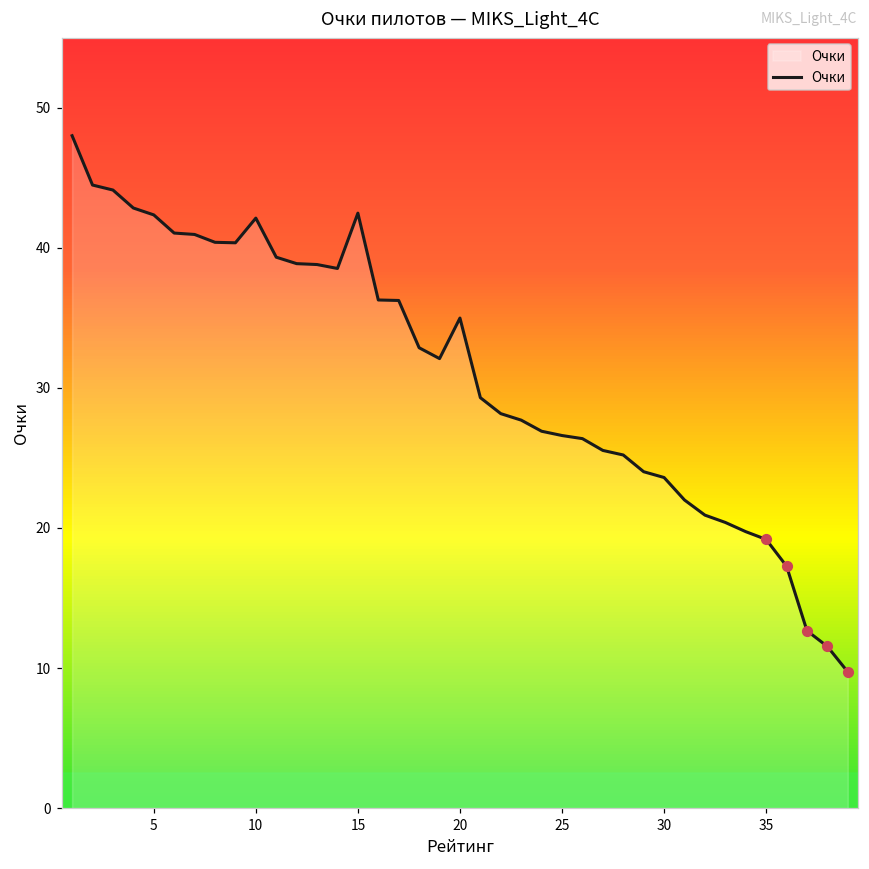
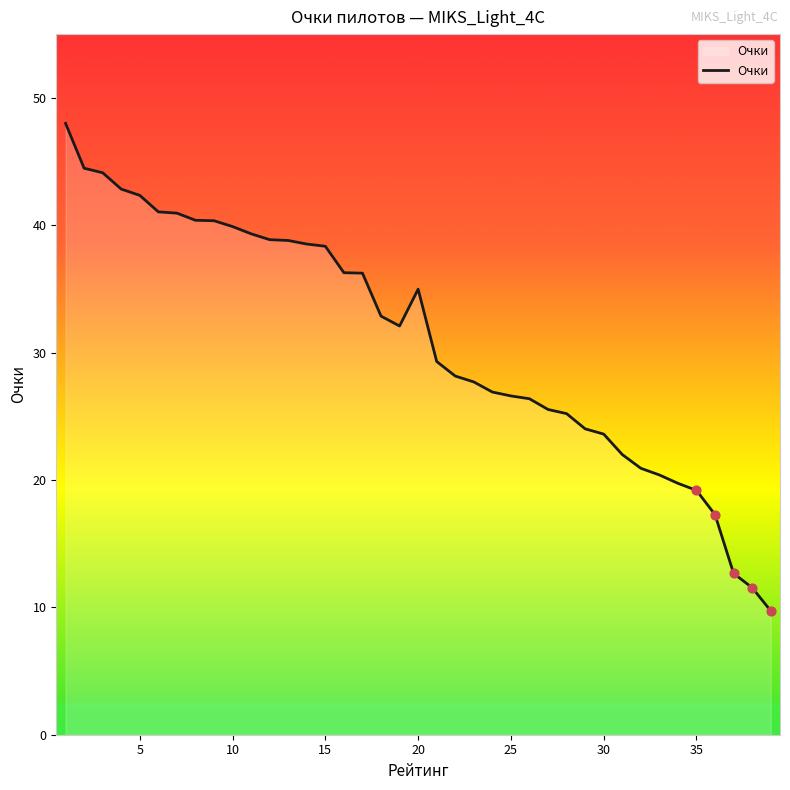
Очки, 10: 42.1 -> 39.9
Очки, 15: 42.5 -> 38.3
